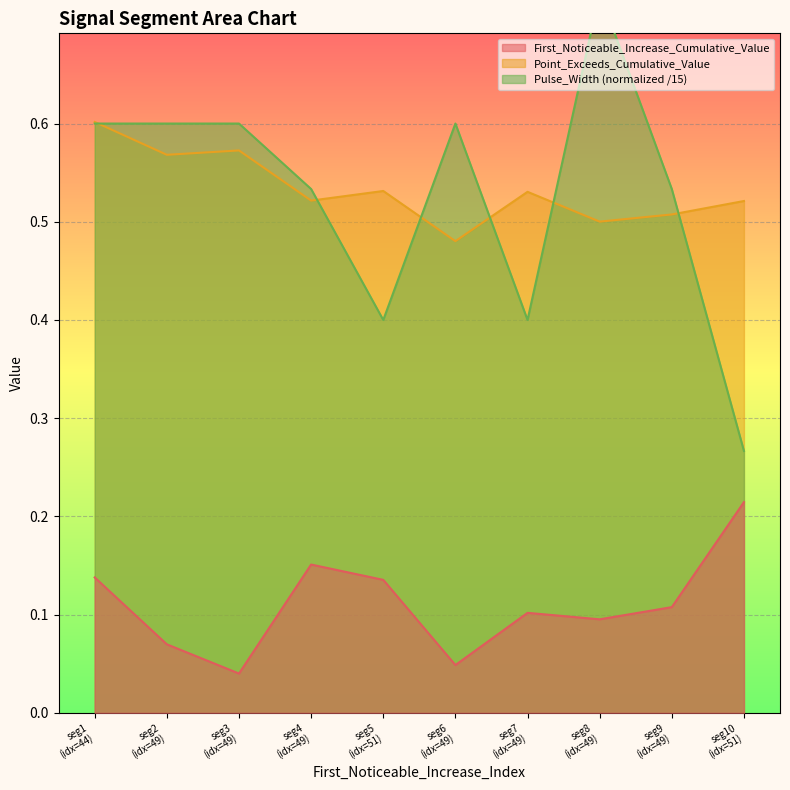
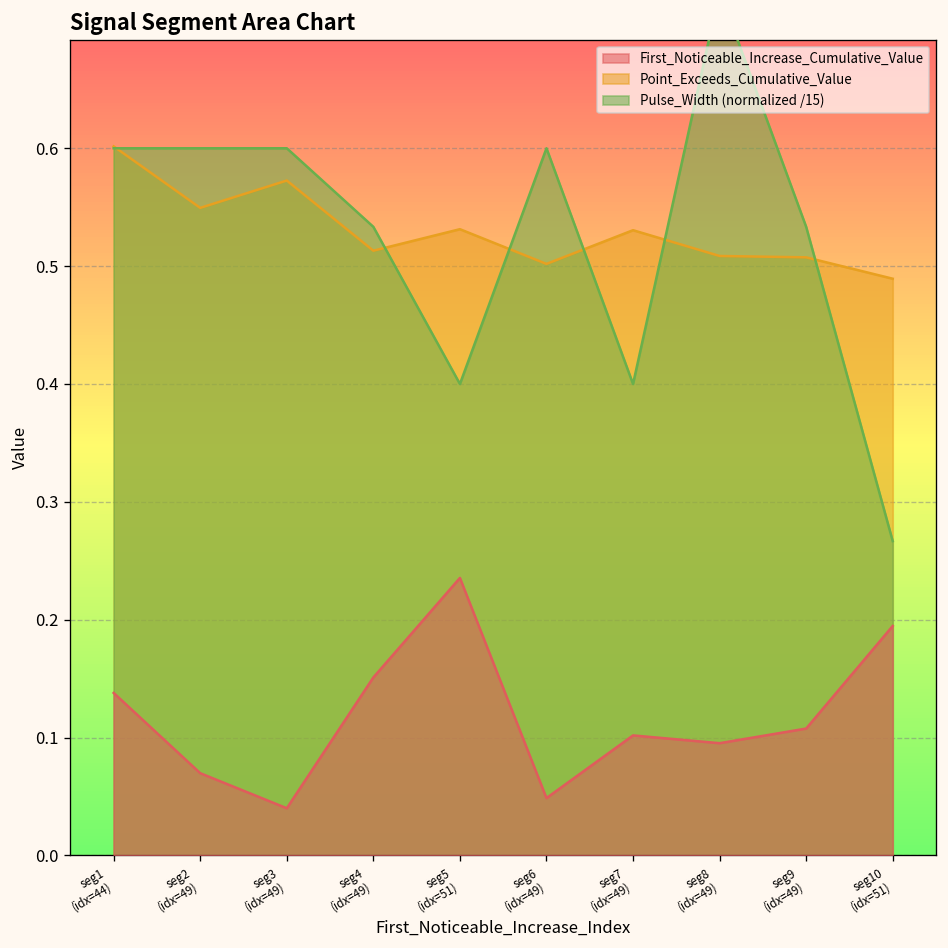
Point_Exceeds_Cumulative_Value, seg2 (idx=49): 0.57 -> 0.55
Point_Exceeds_Cumulative_Value, seg4 (idx=49): 0.52 -> 0.51
First_Noticeable_Increase_Cumulative_Value, seg5 (idx=51): 0.14 -> 0.24
Point_Exceeds_Cumulative_Value, seg6 (idx=49): 0.48 -> 0.50
Point_Exceeds_Cumulative_Value, seg8 (idx=49): 0.50 -> 0.51
First_Noticeable_Increase_Cumulative_Value, seg10 (idx=51): 0.21 -> 0.19
Point_Exceeds_Cumulative_Value, seg10 (idx=51): 0.52 -> 0.49
